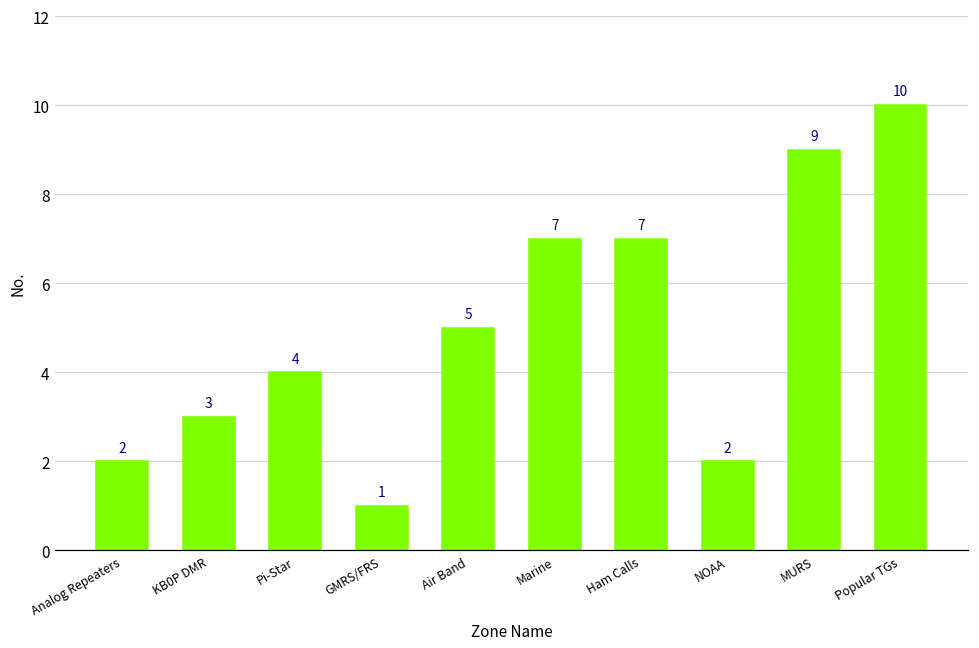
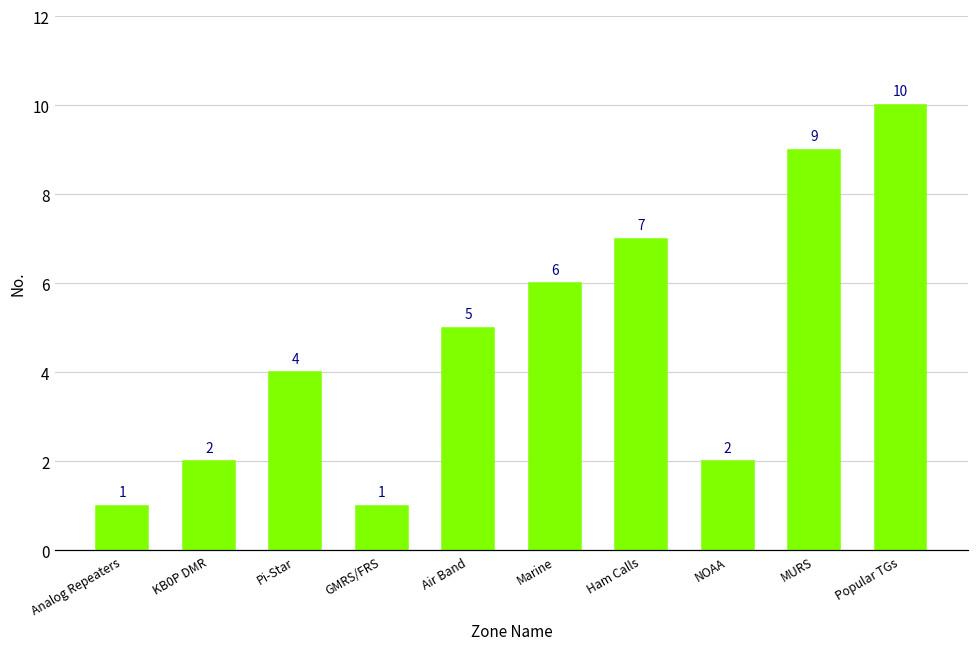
Analog Repeaters: 2 -> 1
KB0P DMR: 3 -> 2
Marine: 7 -> 6
